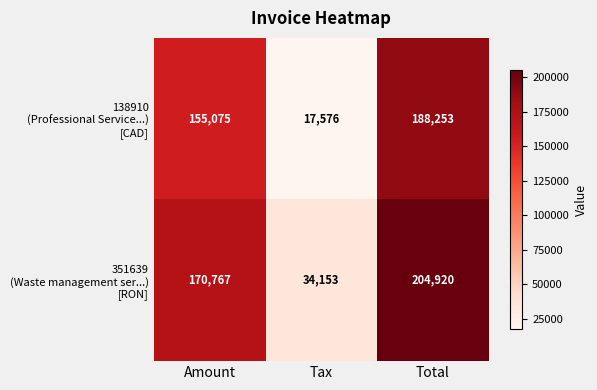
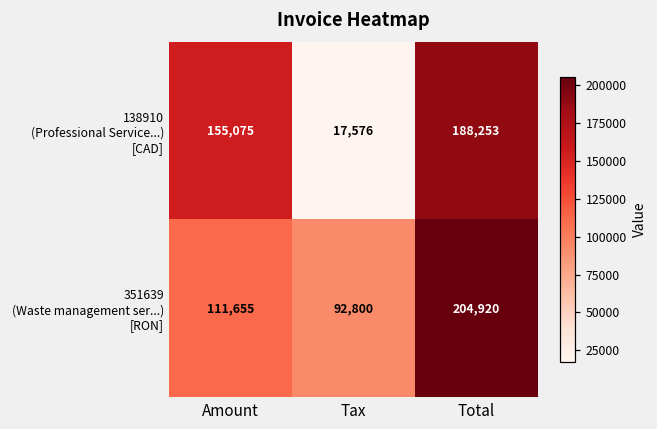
351639 (Waste management ser...) [RON], Amount: 170,767 -> 111,655
351639 (Waste management ser...) [RON], Tax: 34,153 -> 92,800
